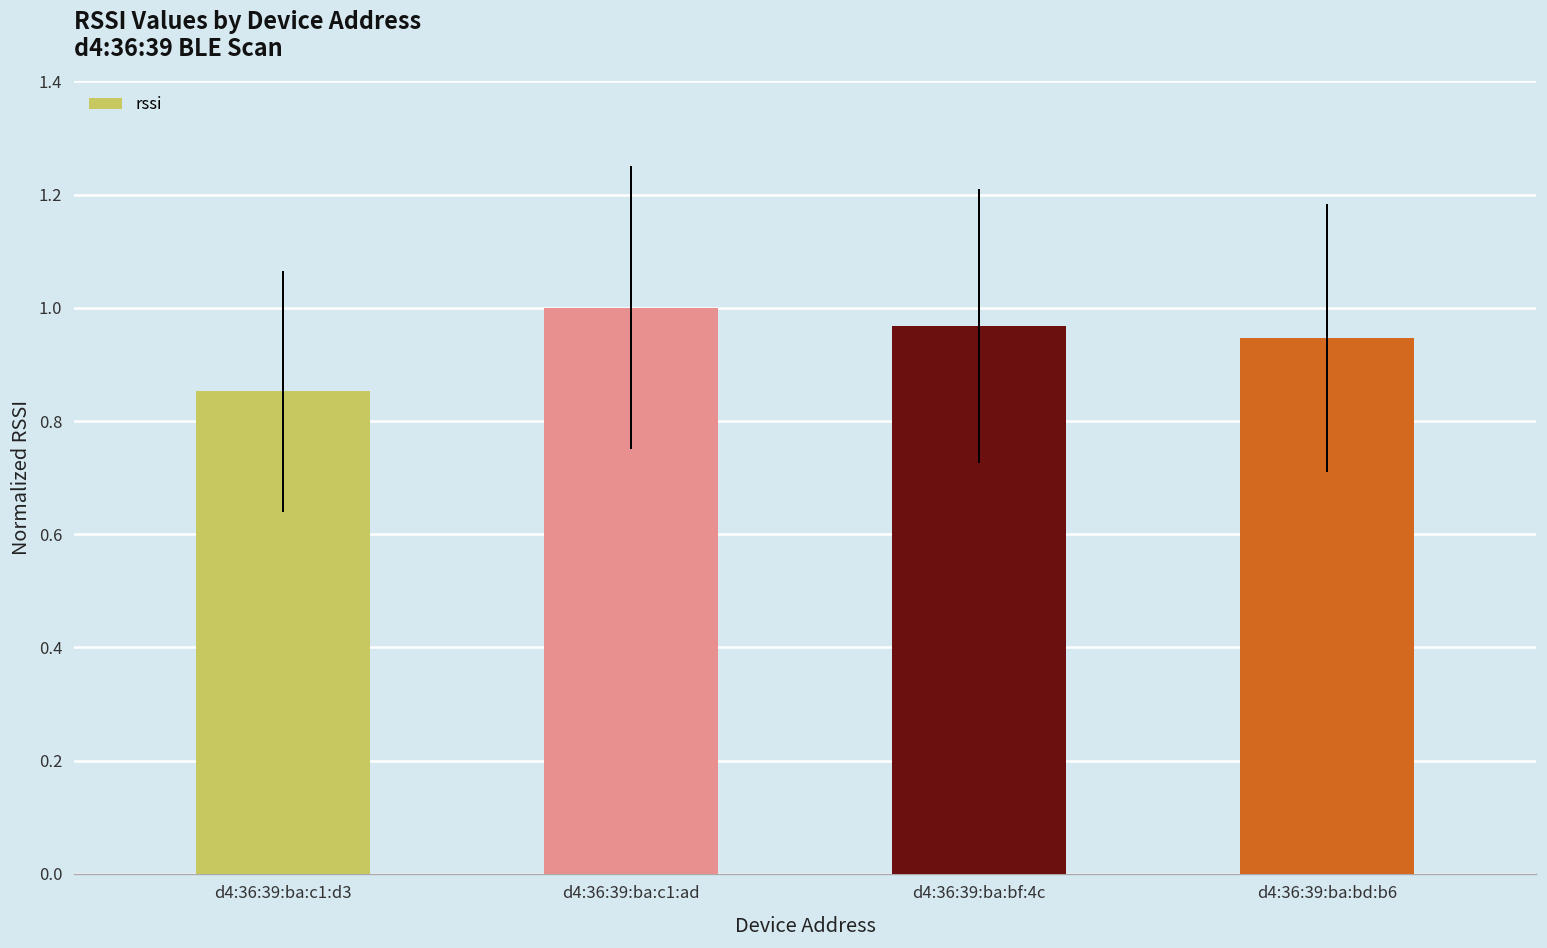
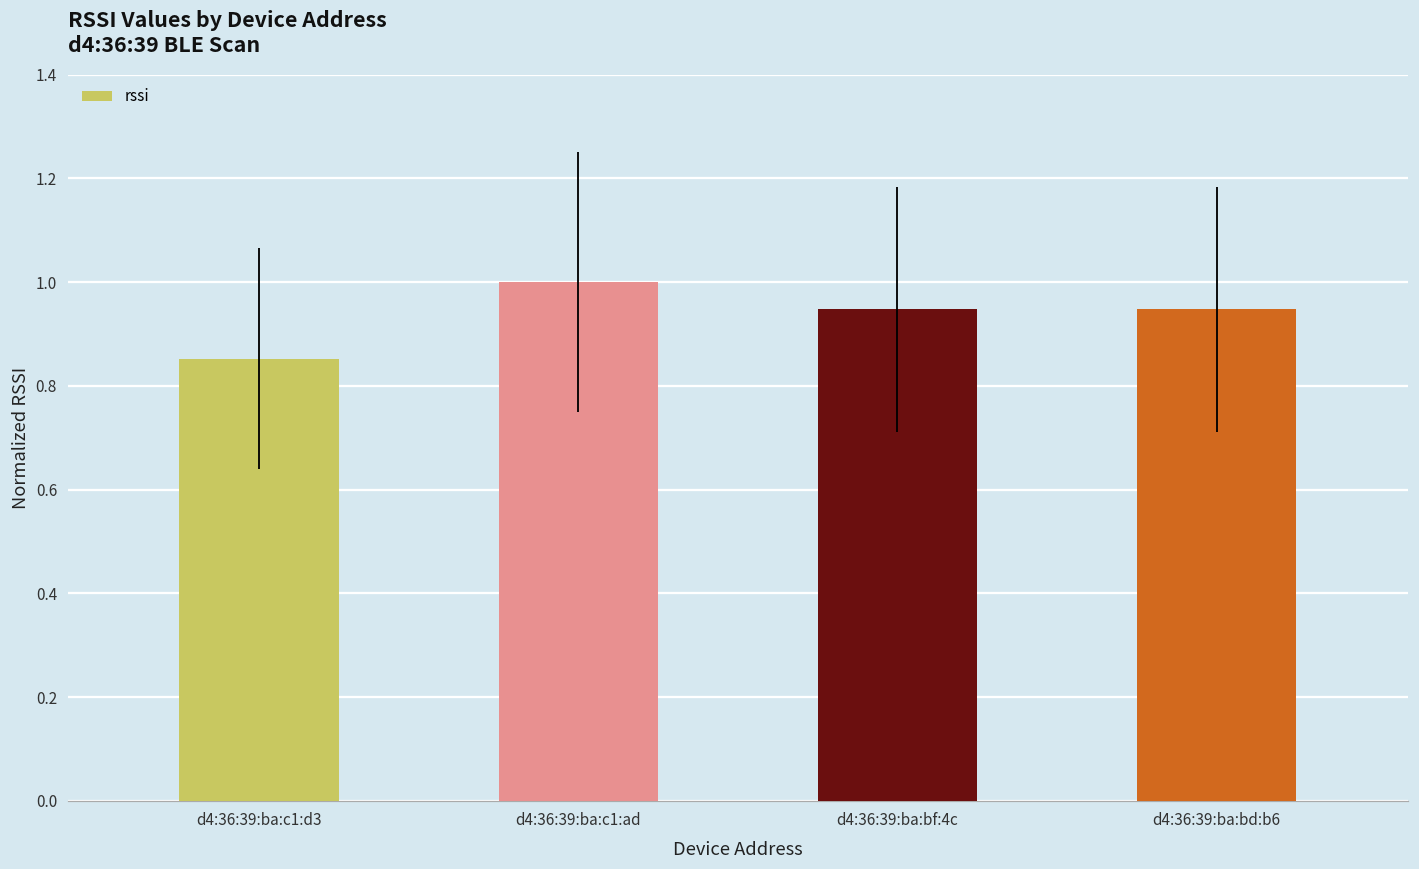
d4:36:39:ba:bf:4c: 0.97 -> 0.95
